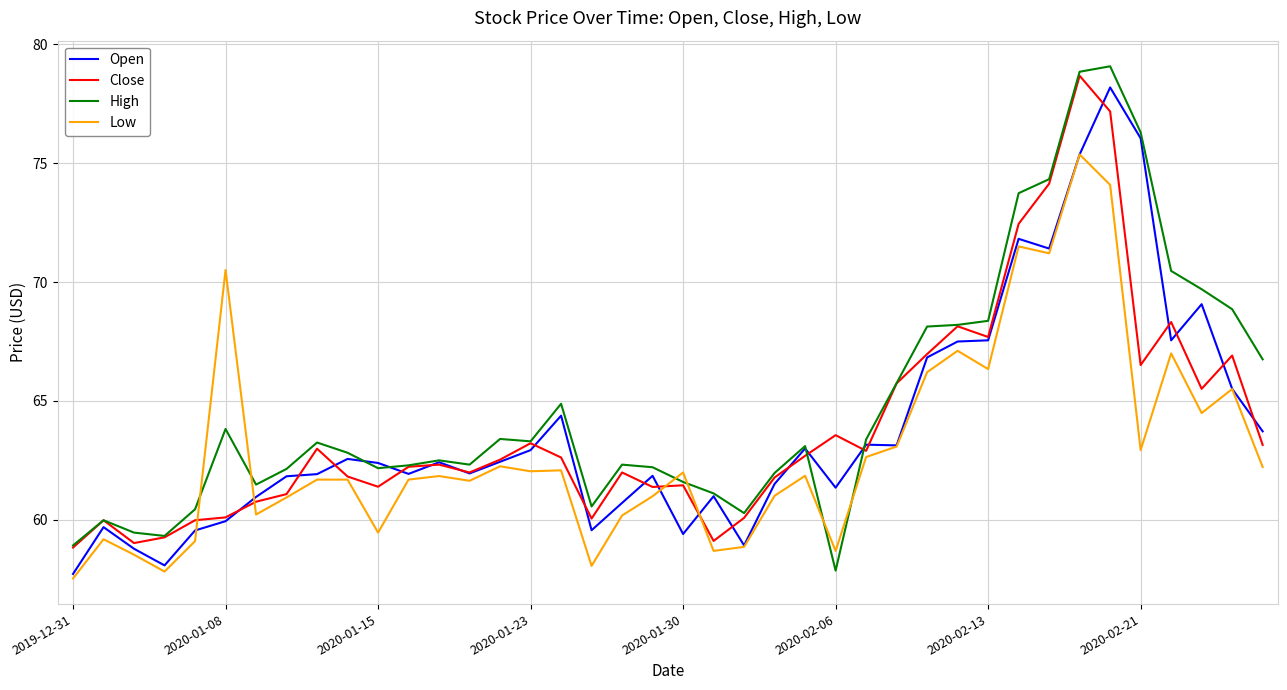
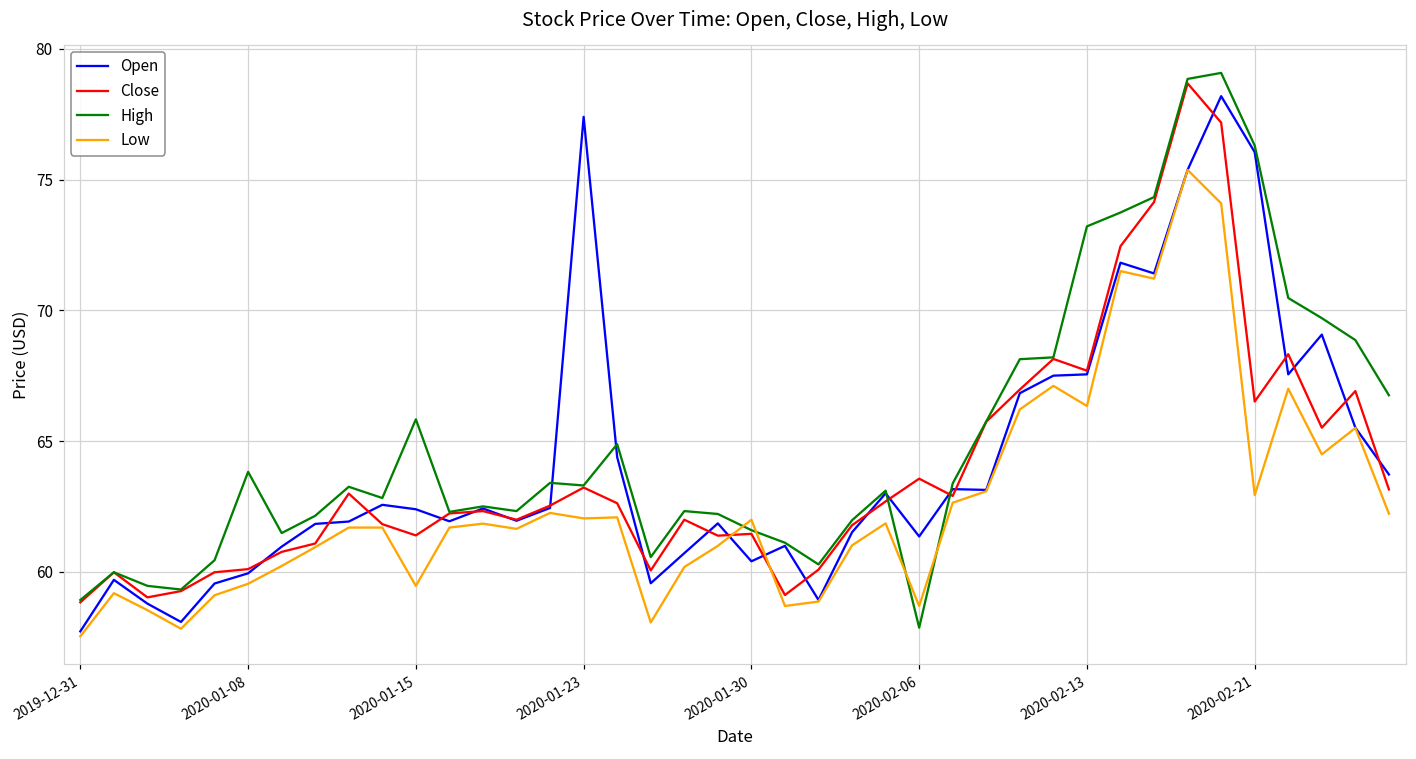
Low, 2020-01-08: 70.5 -> 59.5
High, 2020-01-15: 62.2 -> 65.8
Open, 2020-01-23: 62.9 -> 77.4
Open, 2020-01-30: 59.4 -> 60.4
High, 2020-02-13: 68.4 -> 73.2
